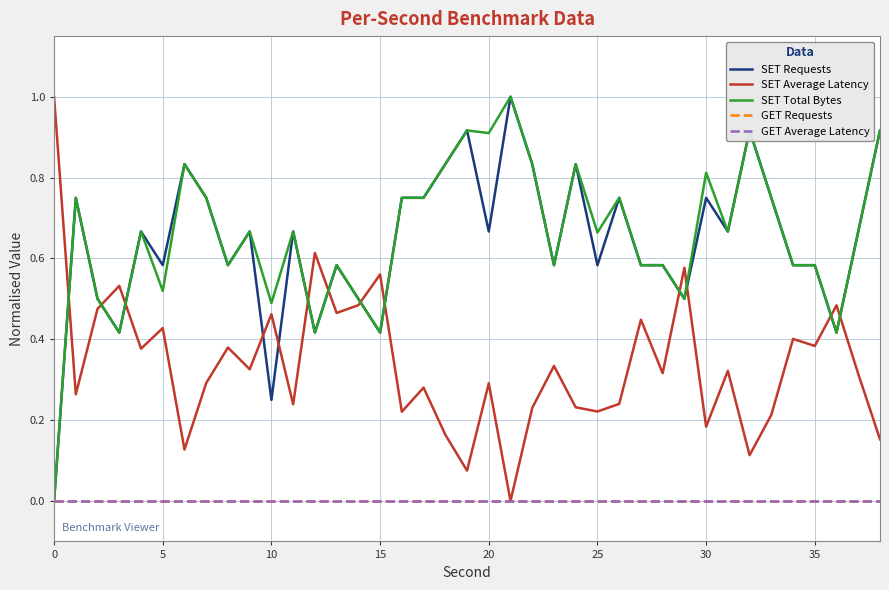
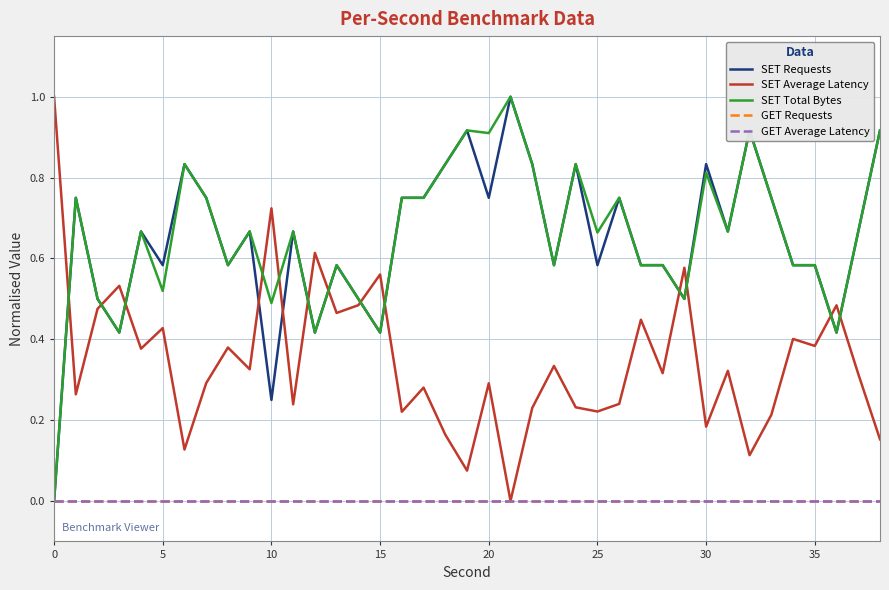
SET Average Latency, 10: 0.46 -> 0.72
SET Requests, 20: 0.67 -> 0.75
SET Requests, 30: 0.75 -> 0.83
